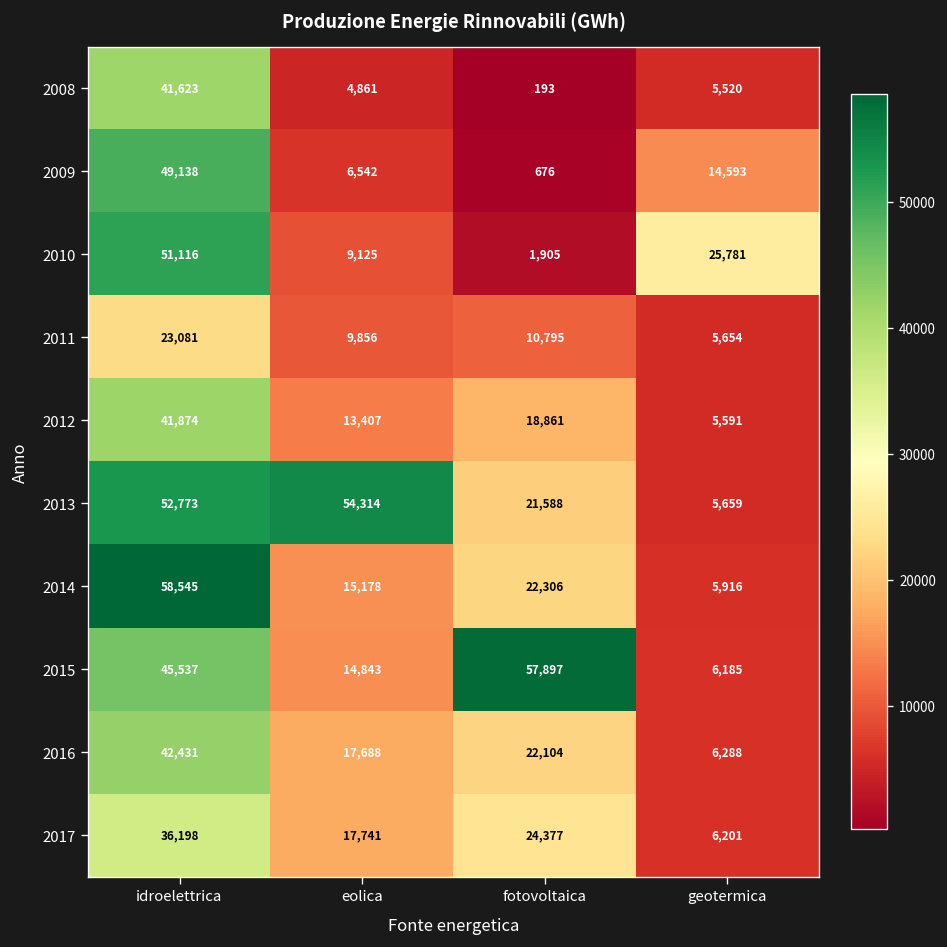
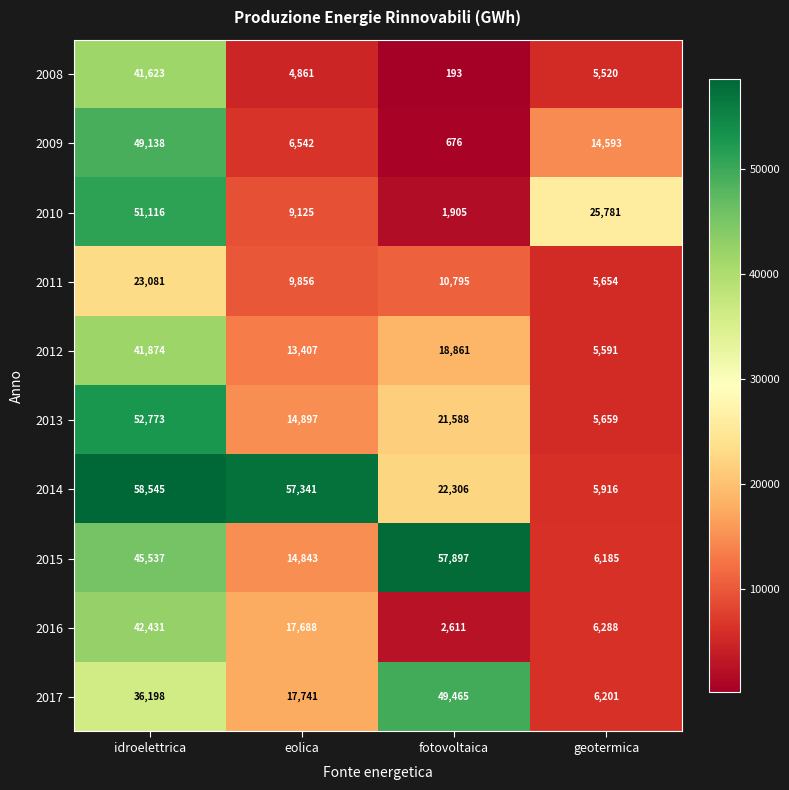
2013, eolica: 54,314 -> 14,897
2014, eolica: 15,178 -> 57,341
2016, fotovoltaica: 22,104 -> 2,611
2017, fotovoltaica: 24,377 -> 49,465
